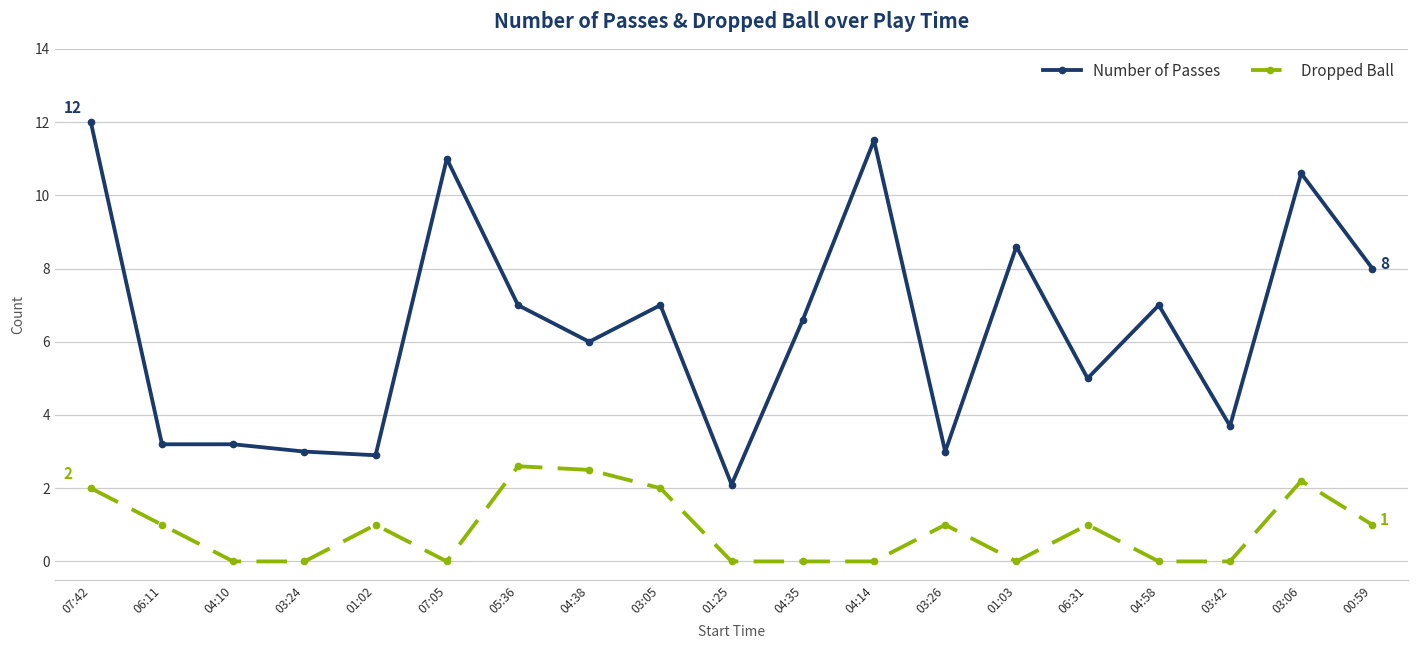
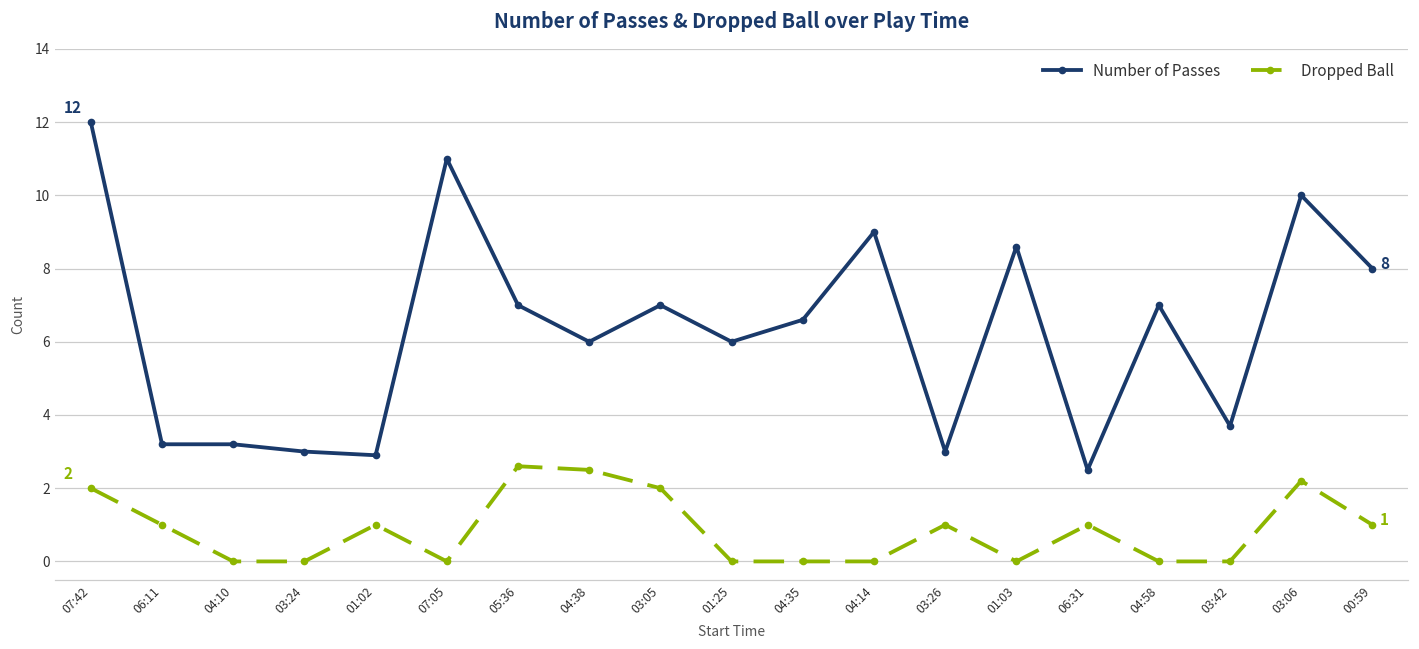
Number of Passes, 01:25: 2.1 -> 6.0
Number of Passes, 04:14: 11.5 -> 9.0
Number of Passes, 06:31: 5.0 -> 2.5
Number of Passes, 03:06: 10.6 -> 10.0
